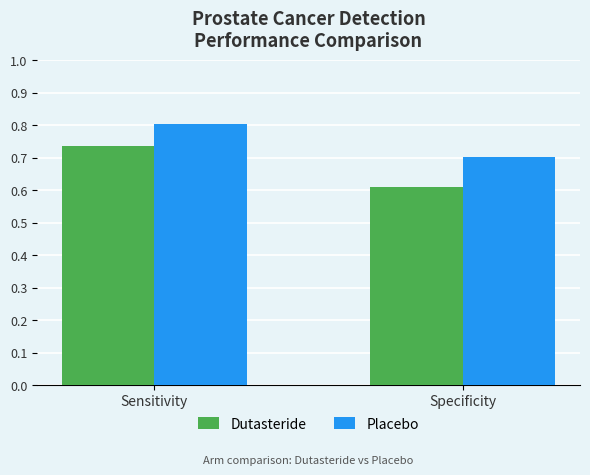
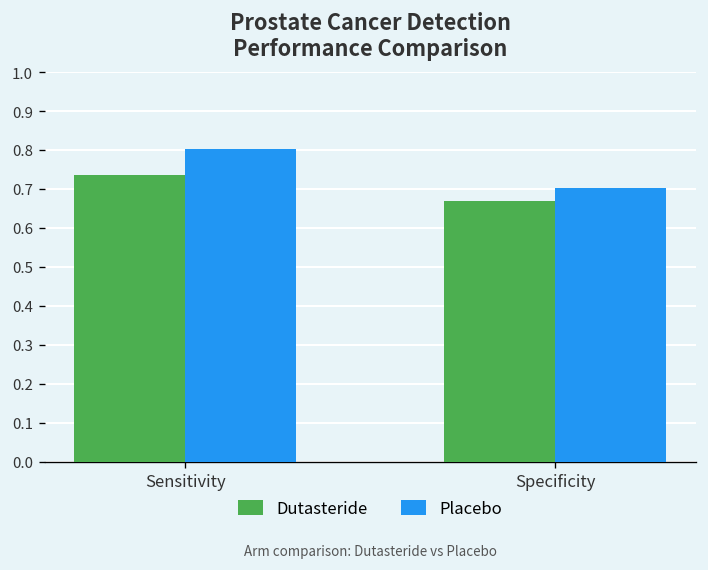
Dutasteride, Specificity: 0.61 -> 0.67
